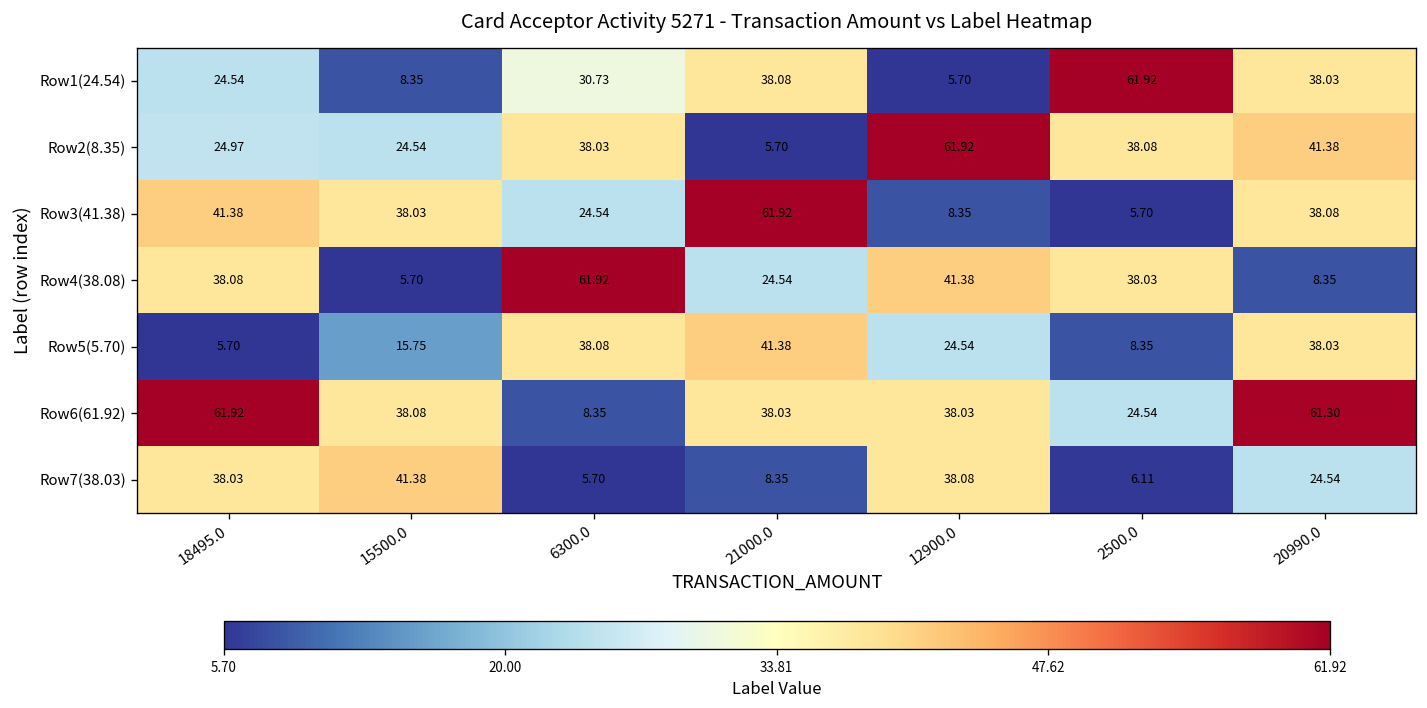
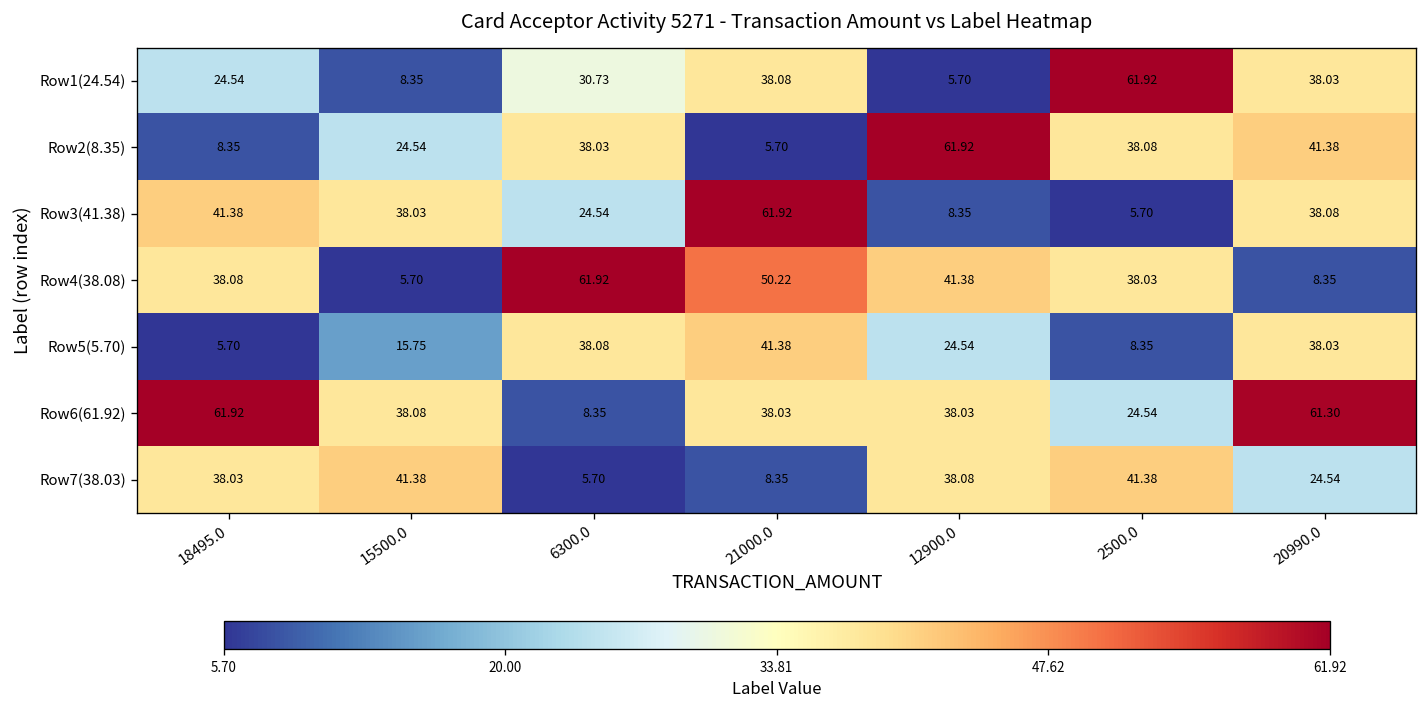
Row2(8.35), 18495.0: 24.97 -> 8.35
Row4(38.08), 21000.0: 24.54 -> 50.22
Row7(38.03), 2500.0: 6.11 -> 41.38
